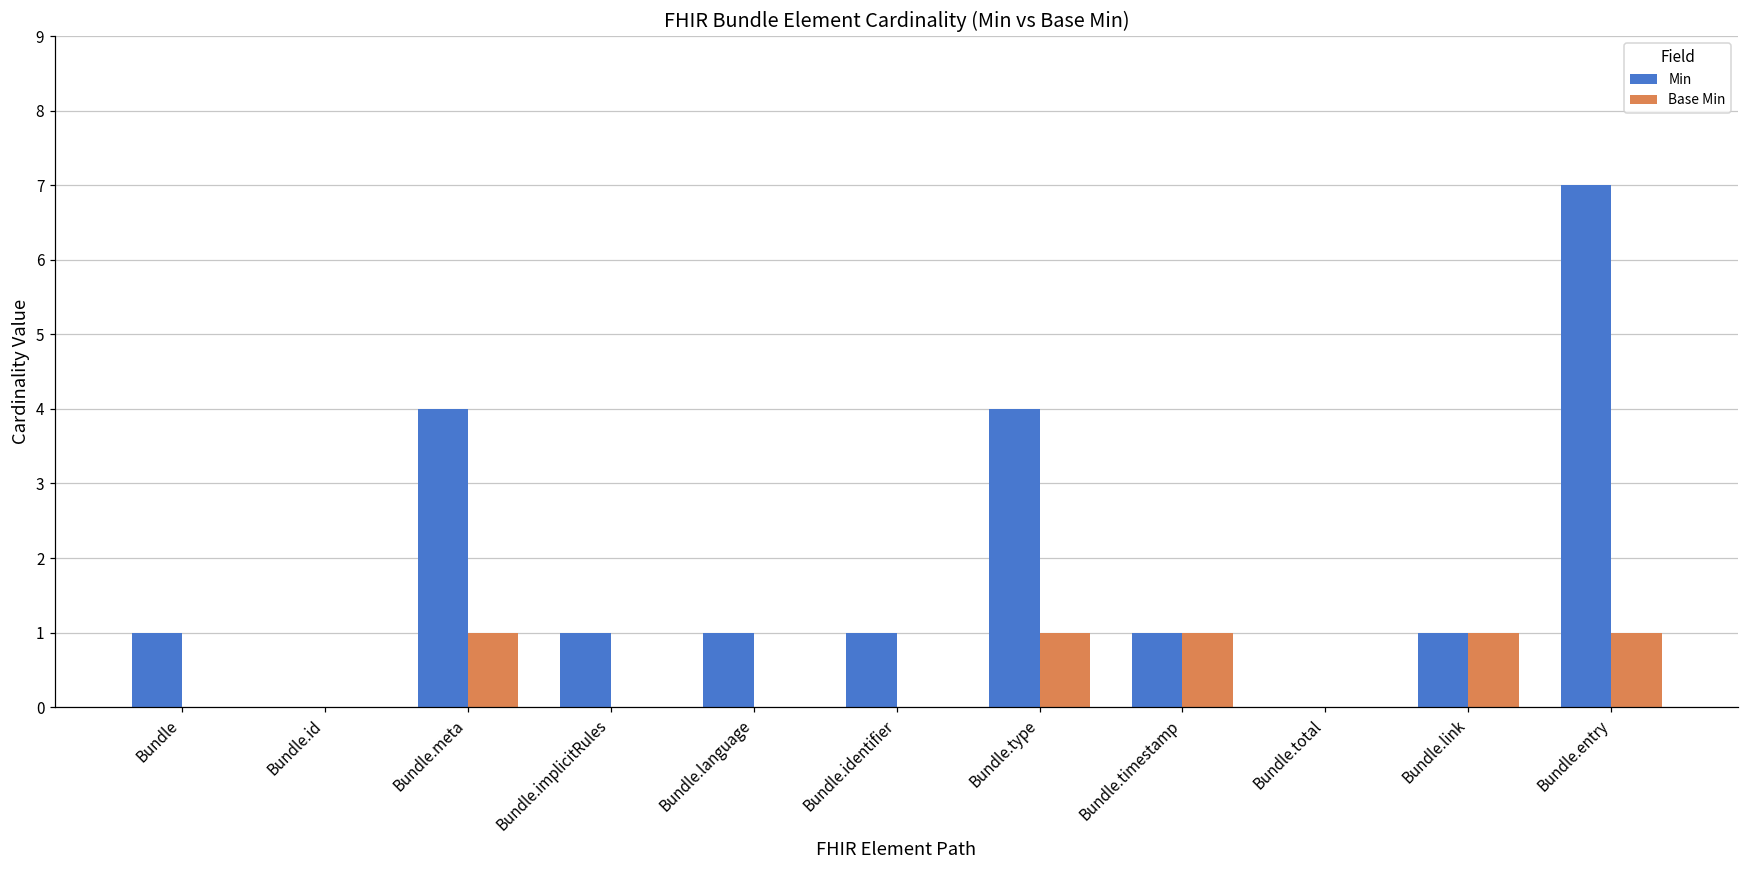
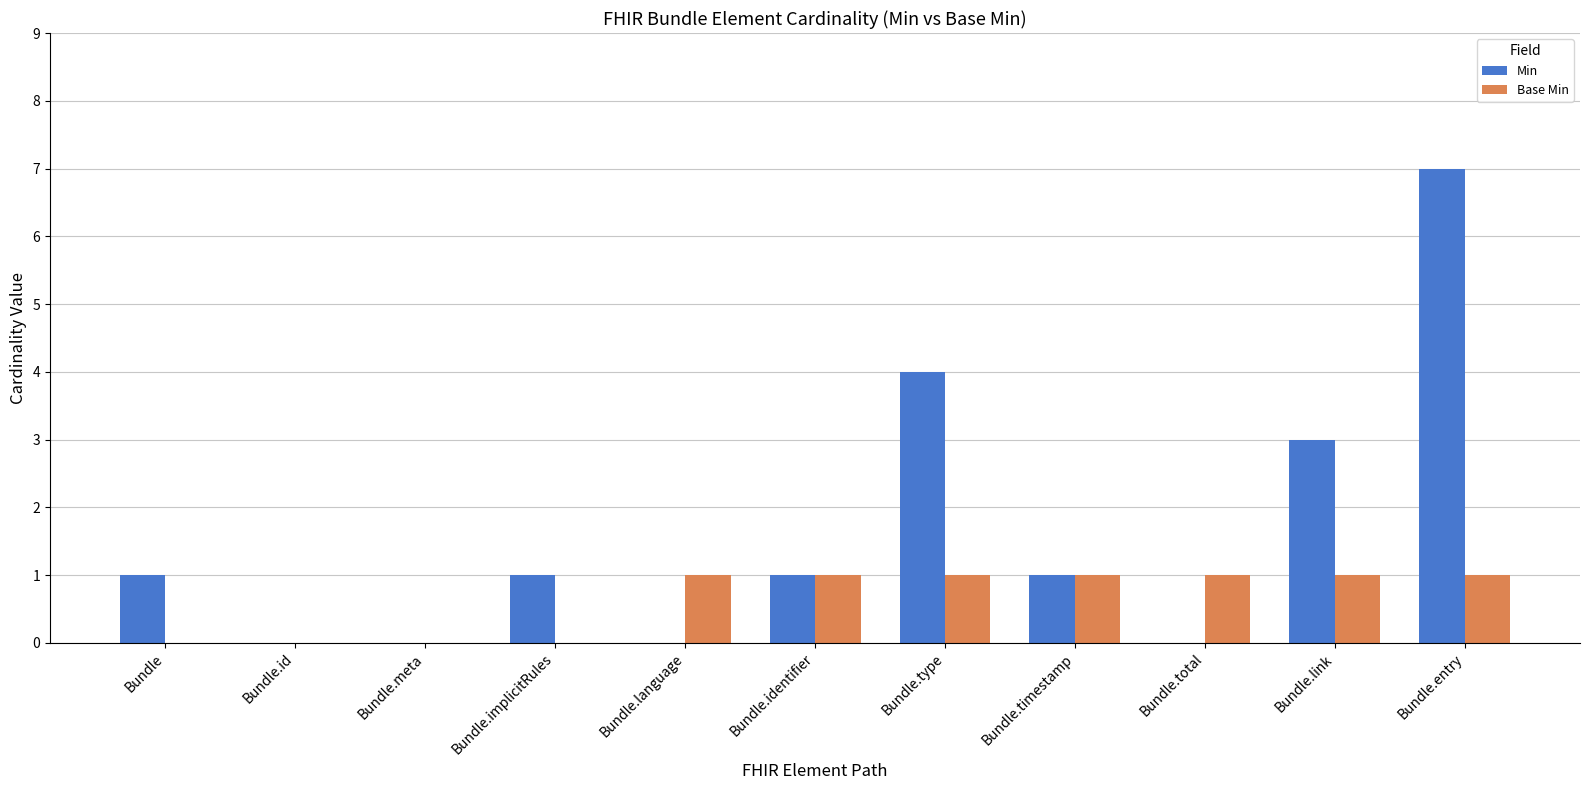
Min, Bundle.meta: 4 -> 0
Base Min, Bundle.meta: 1 -> 0
Min, Bundle.language: 1 -> 0
Base Min, Bundle.language: 0 -> 1
Base Min, Bundle.identifier: 0 -> 1
Base Min, Bundle.total: 0 -> 1
Min, Bundle.link: 1 -> 3
